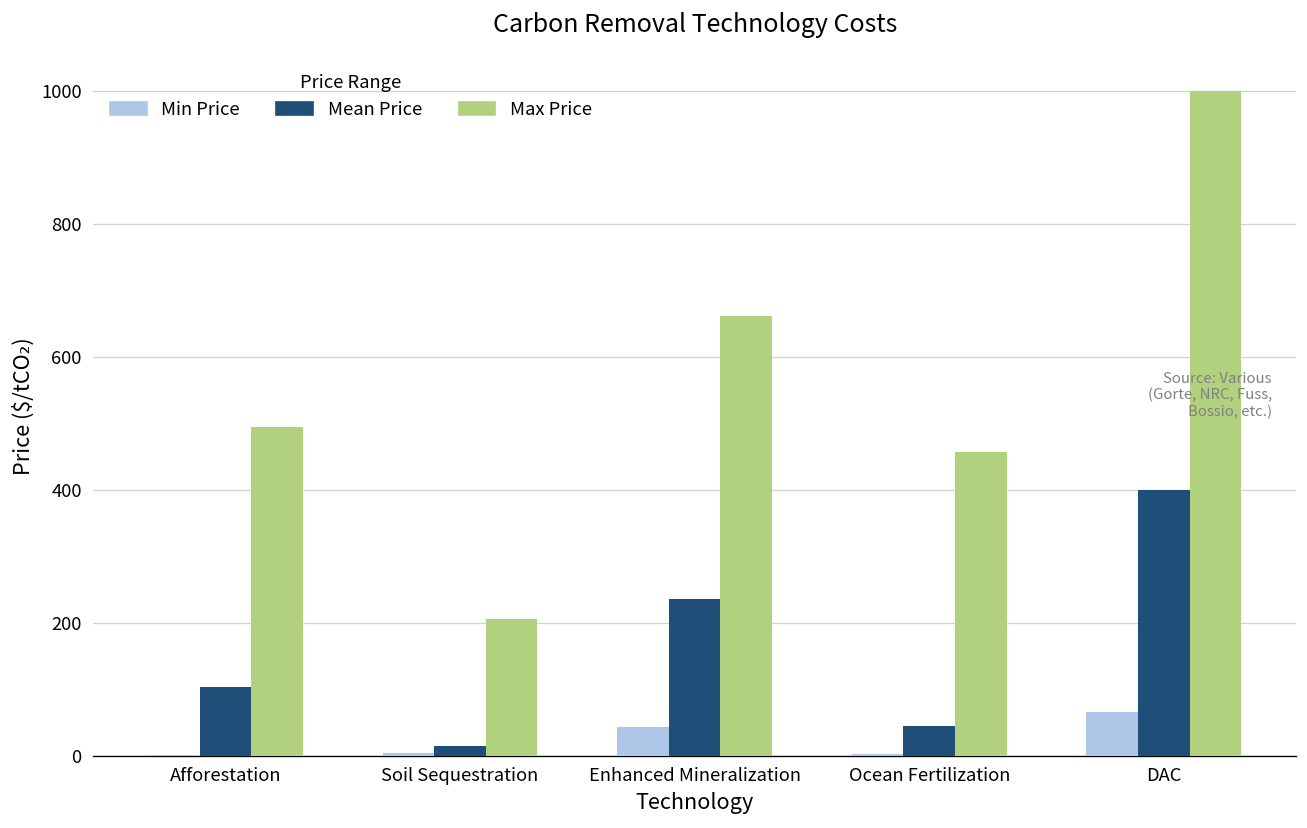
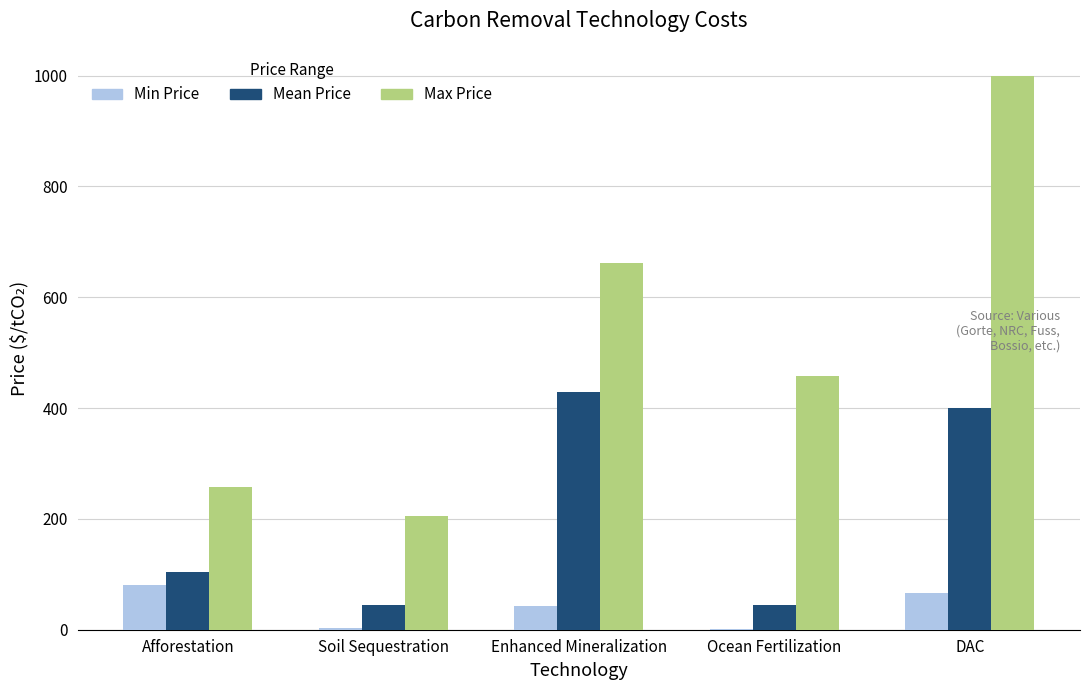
Min Price, Afforestation: 0 -> 80
Max Price, Afforestation: 490 -> 260
Mean Price, Soil Sequestration: 10 -> 40
Mean Price, Enhanced Mineralization: 240 -> 430
